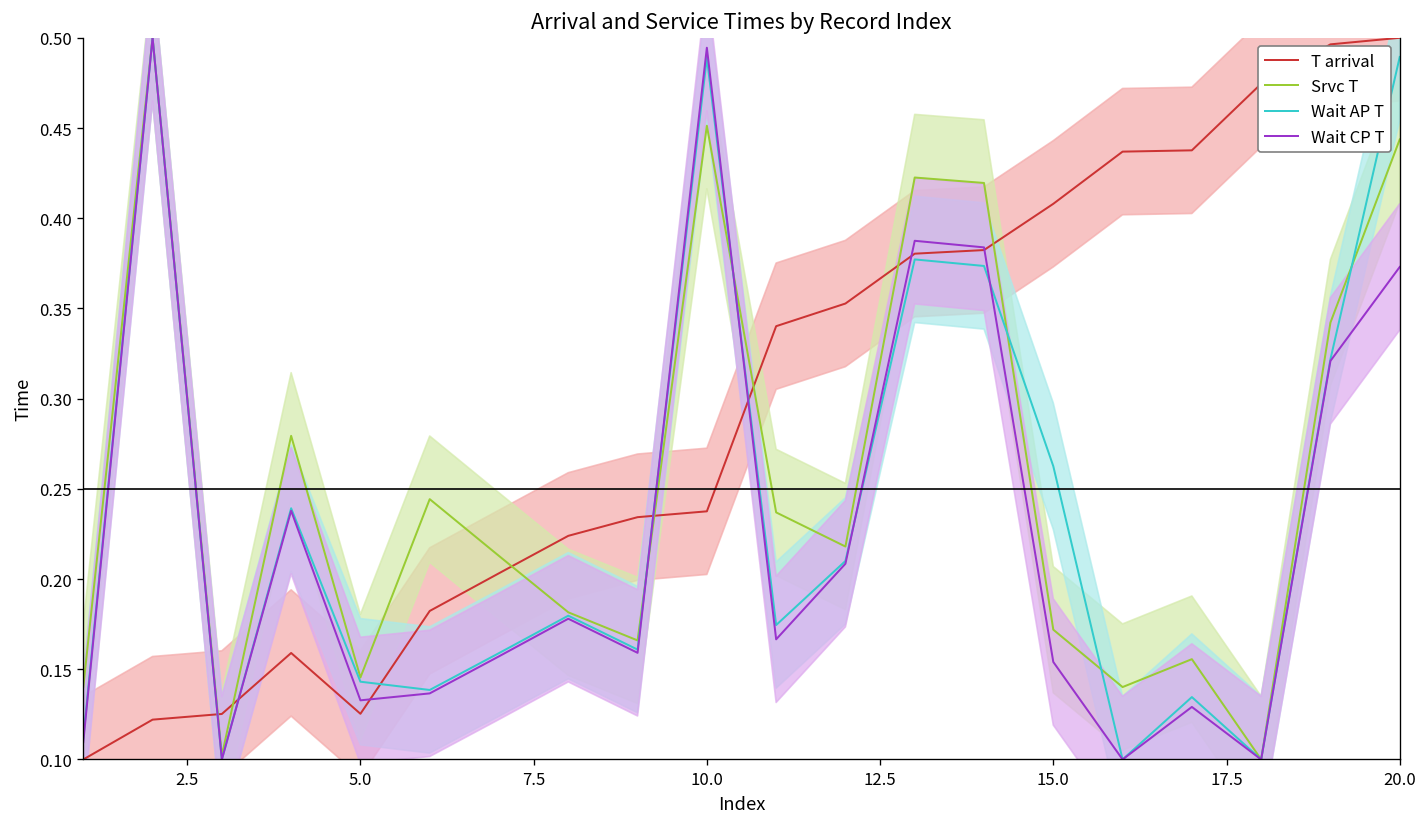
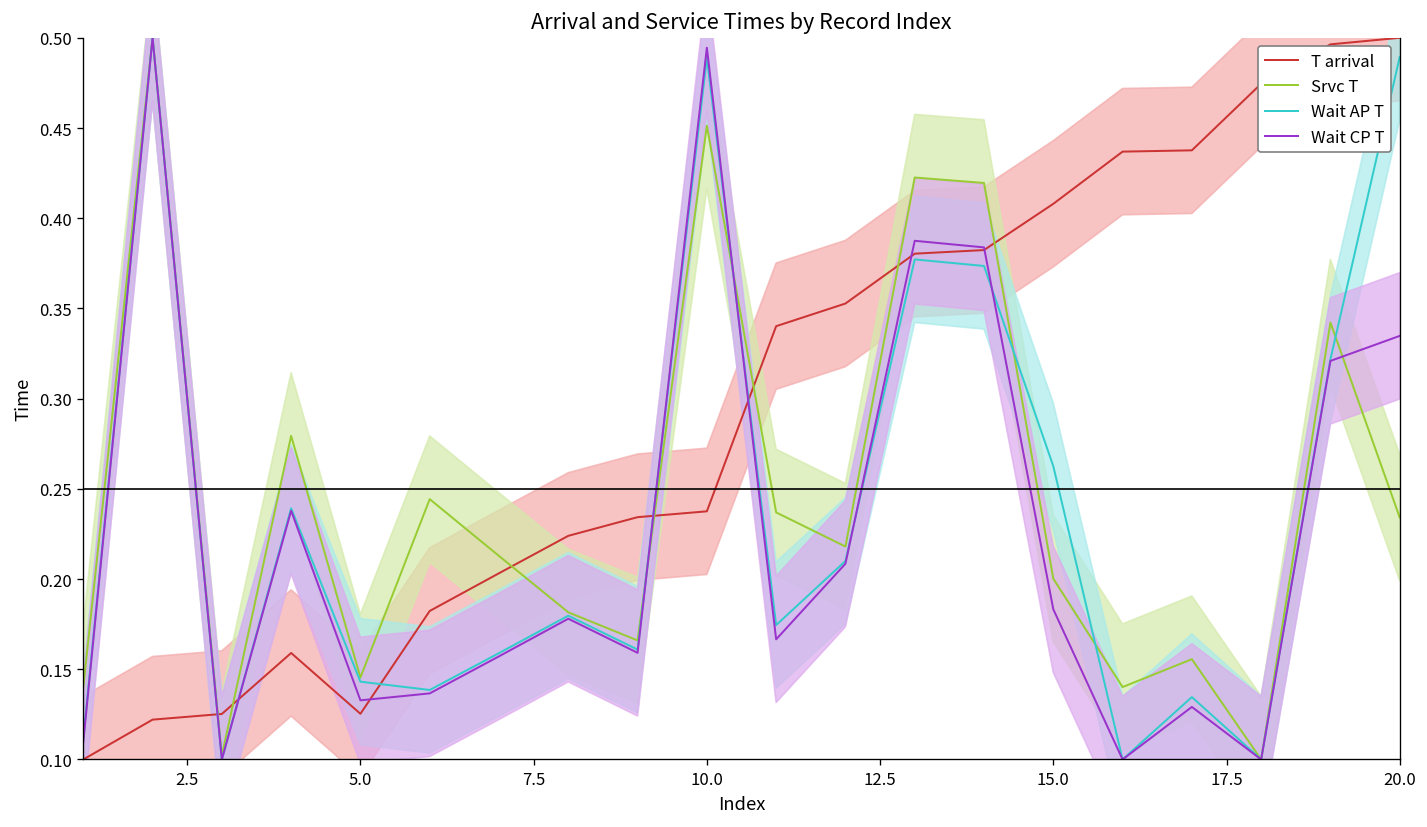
Srvc T, 15.0: 0.172 -> 0.200
Wait CP T, 15.0: 0.154 -> 0.183
Srvc T, 20.0: 0.444 -> 0.234
Wait CP T, 20.0: 0.373 -> 0.335
